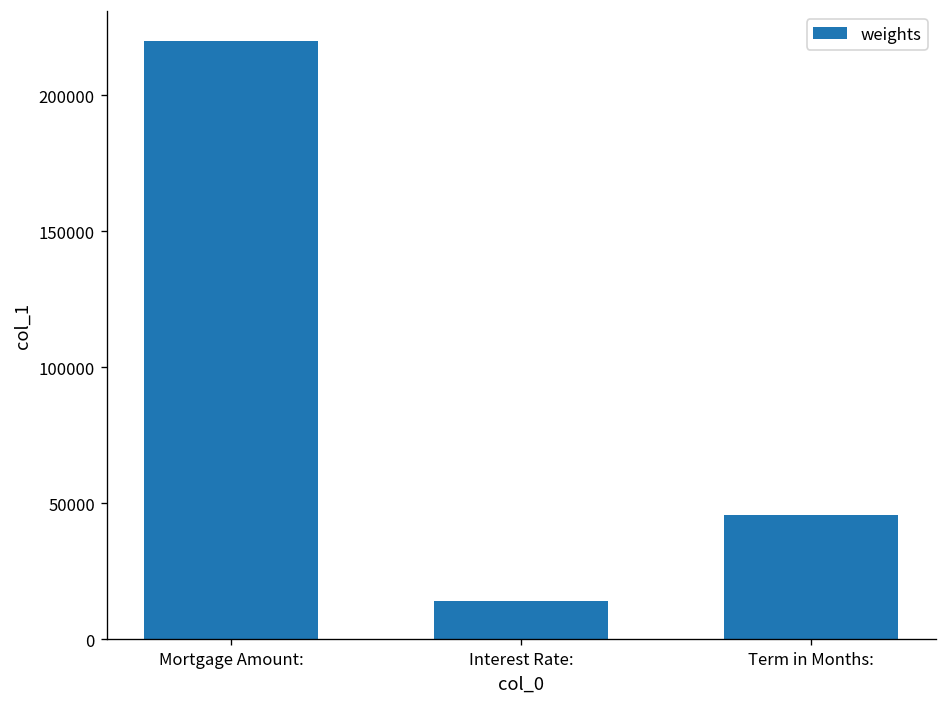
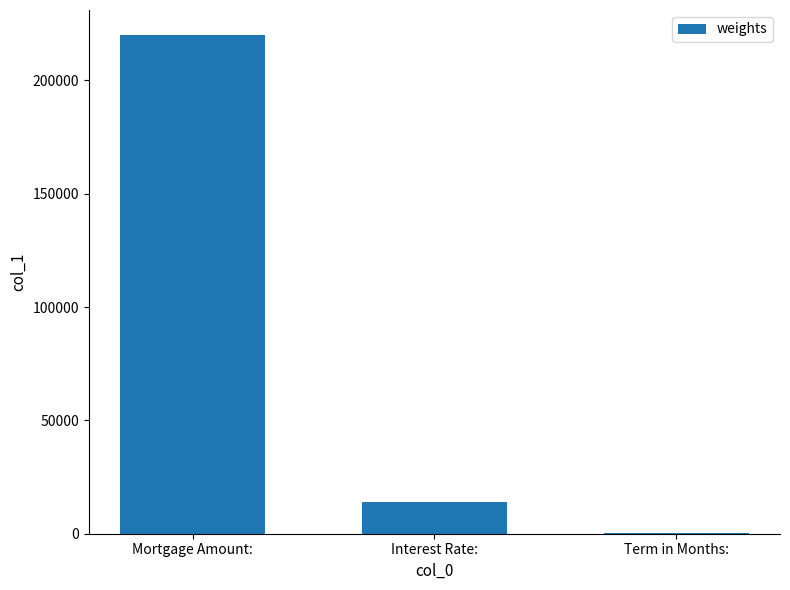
Term in Months:: 46000 -> 0
